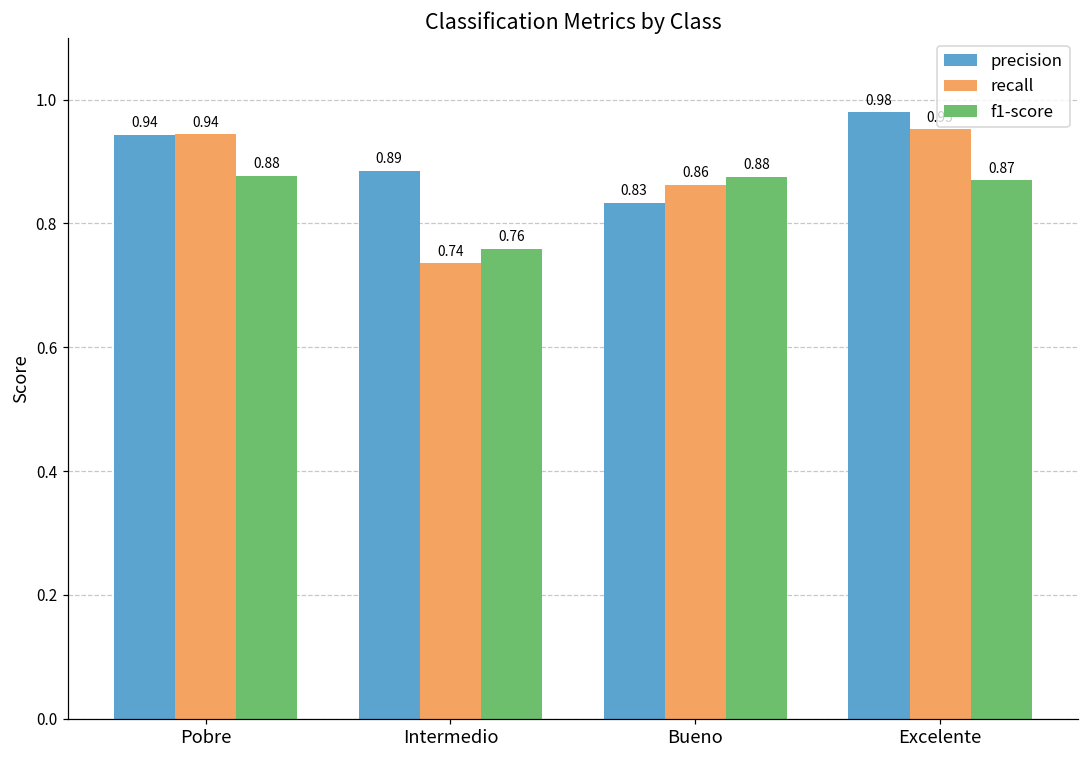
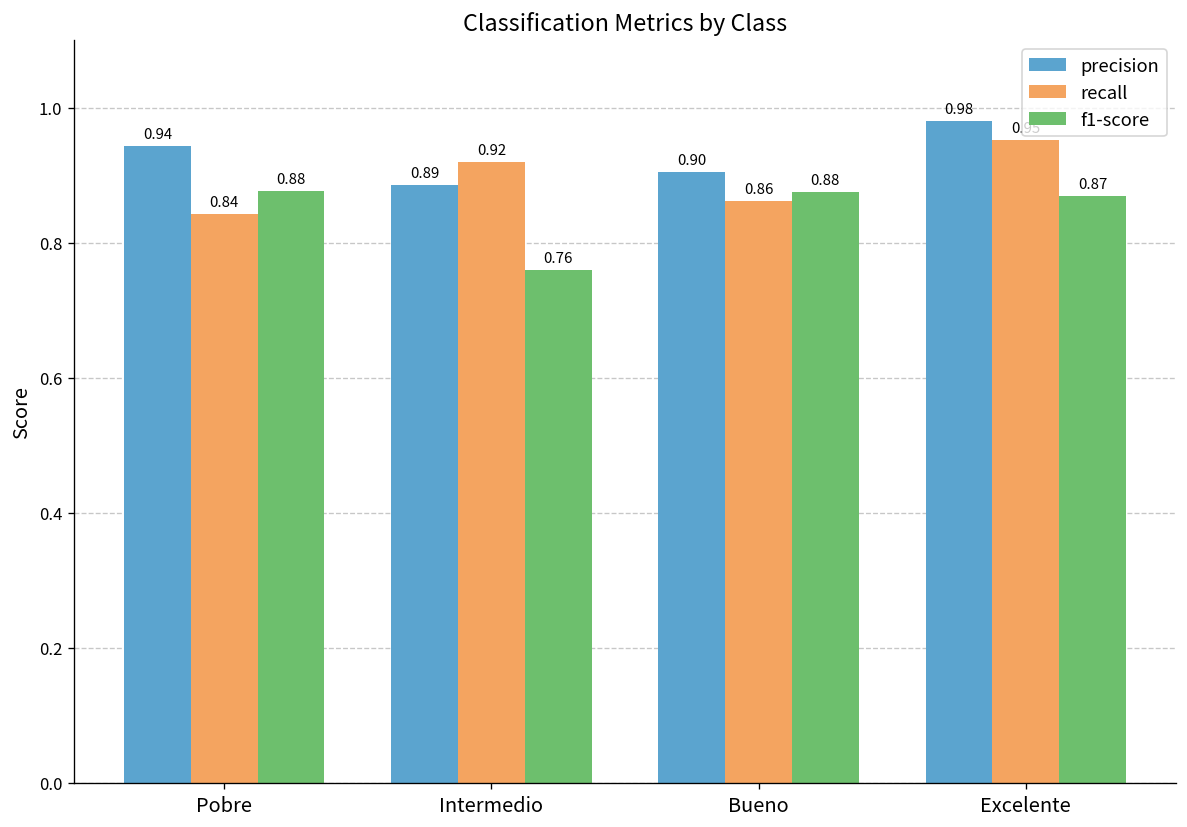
recall, Pobre: 0.94 -> 0.84
recall, Intermedio: 0.74 -> 0.92
precision, Bueno: 0.83 -> 0.90
